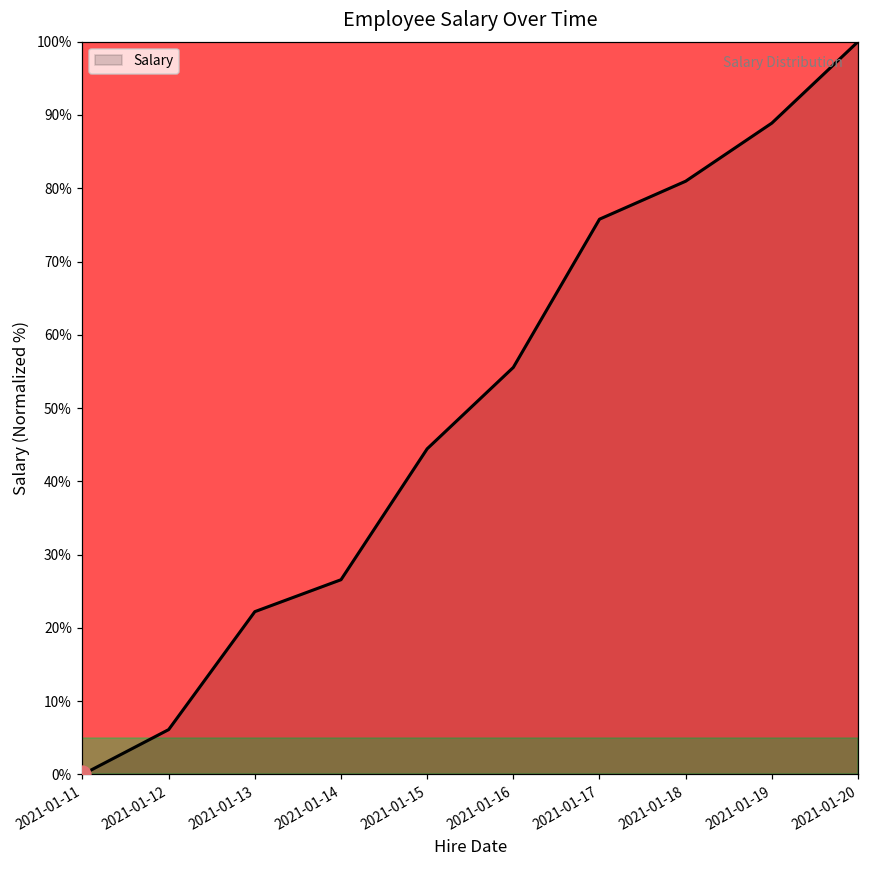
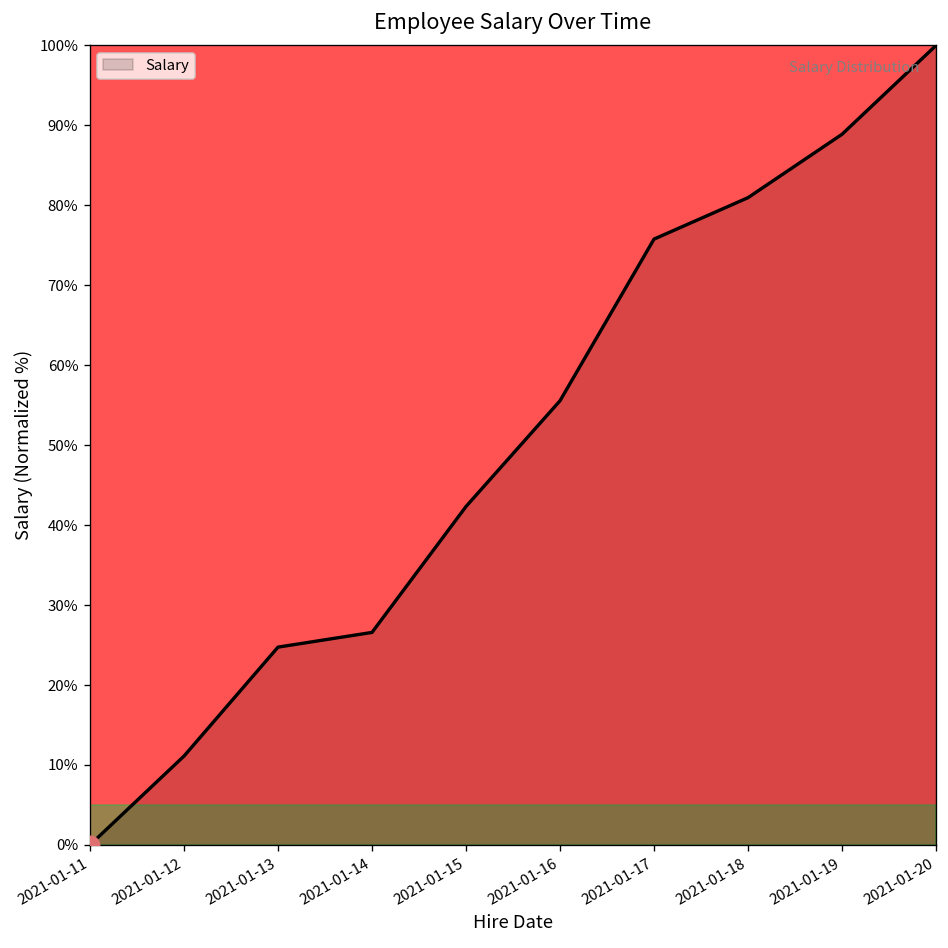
Salary, 2021-01-12: 6% -> 11%
Salary, 2021-01-13: 22% -> 25%
Salary, 2021-01-15: 44% -> 42%
